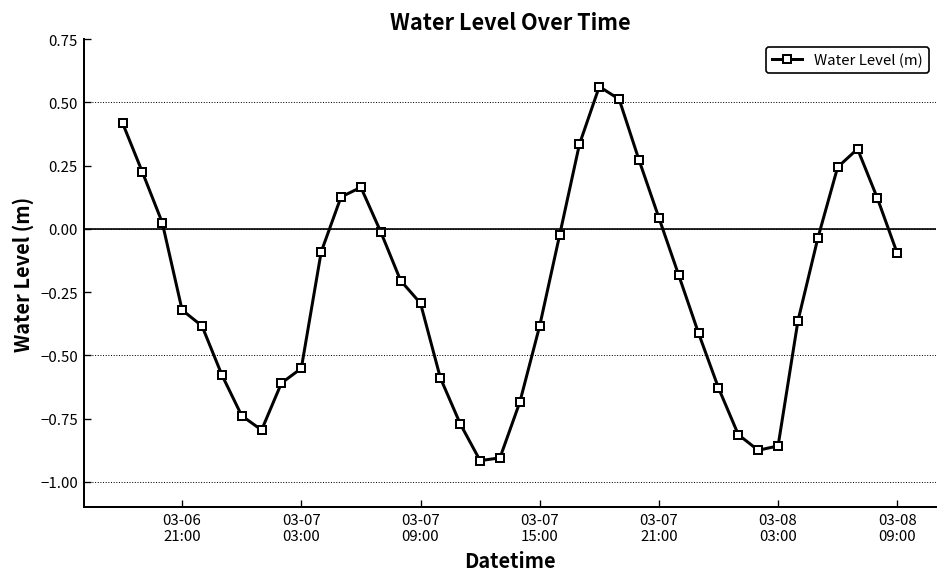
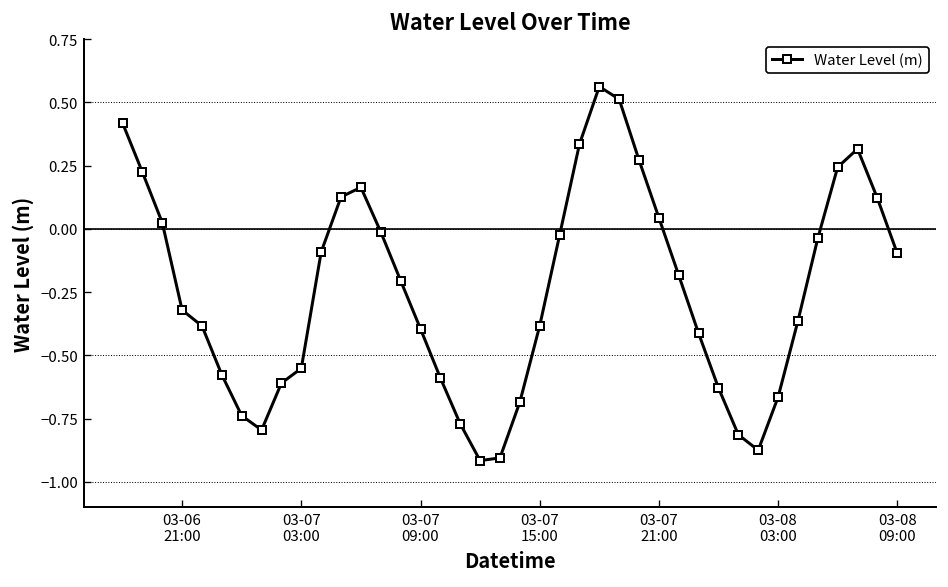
03-07 09:00: -0.29 -> -0.40
03-08 03:00: -0.86 -> -0.66
